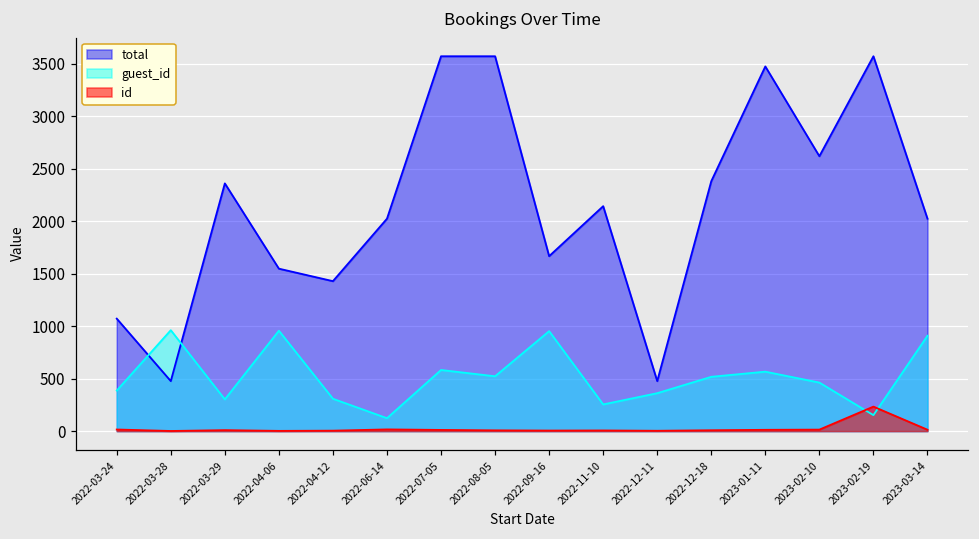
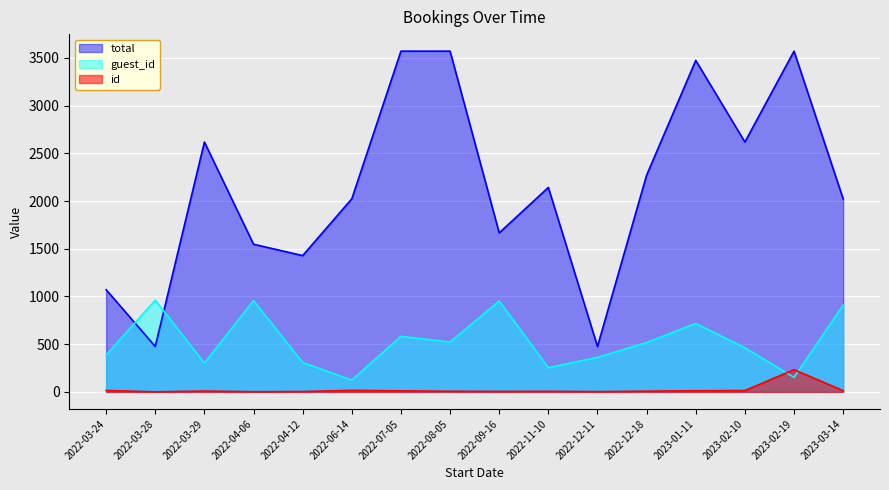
total, 2022-03-29: 2400 -> 2600
total, 2022-12-18: 2400 -> 2300
guest_id, 2023-01-11: 600 -> 700
